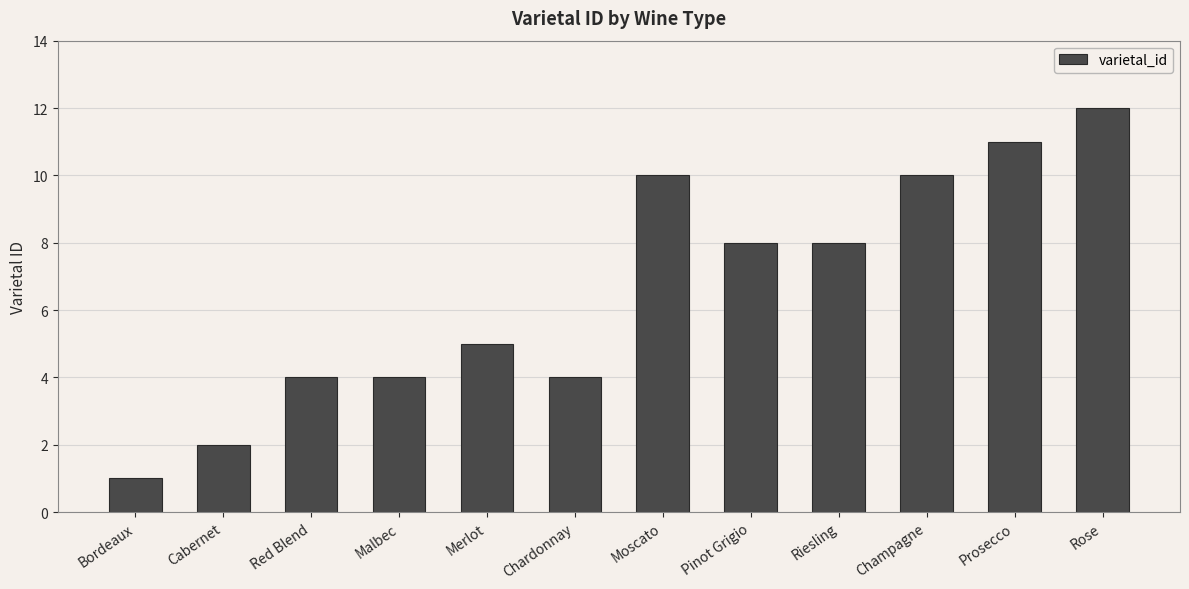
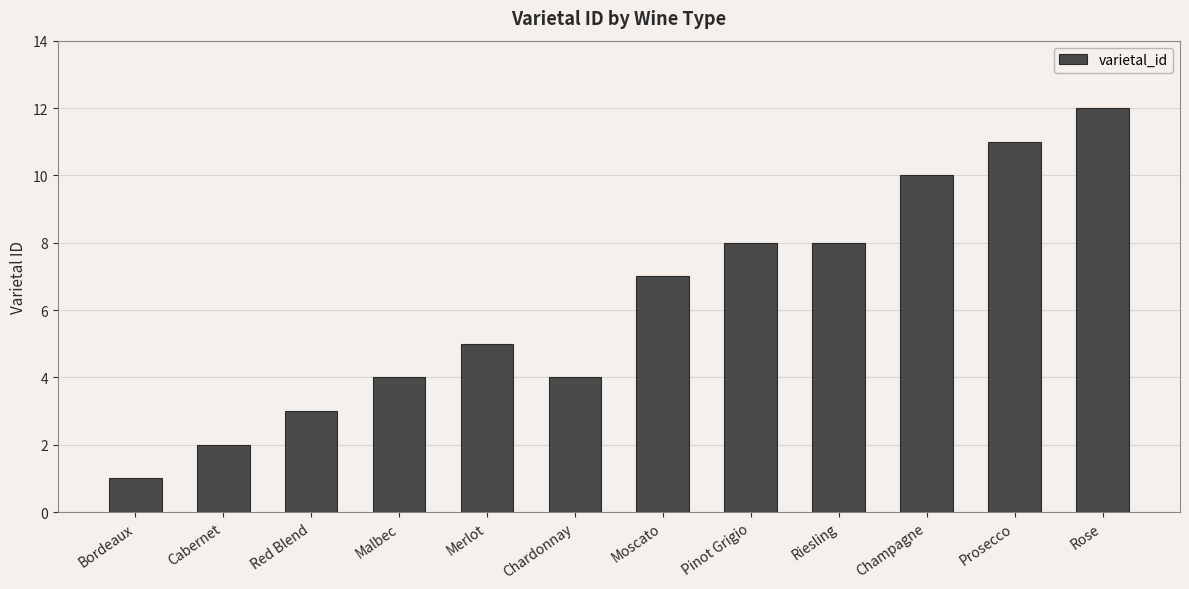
Red Blend: 4 -> 3
Moscato: 10 -> 7
